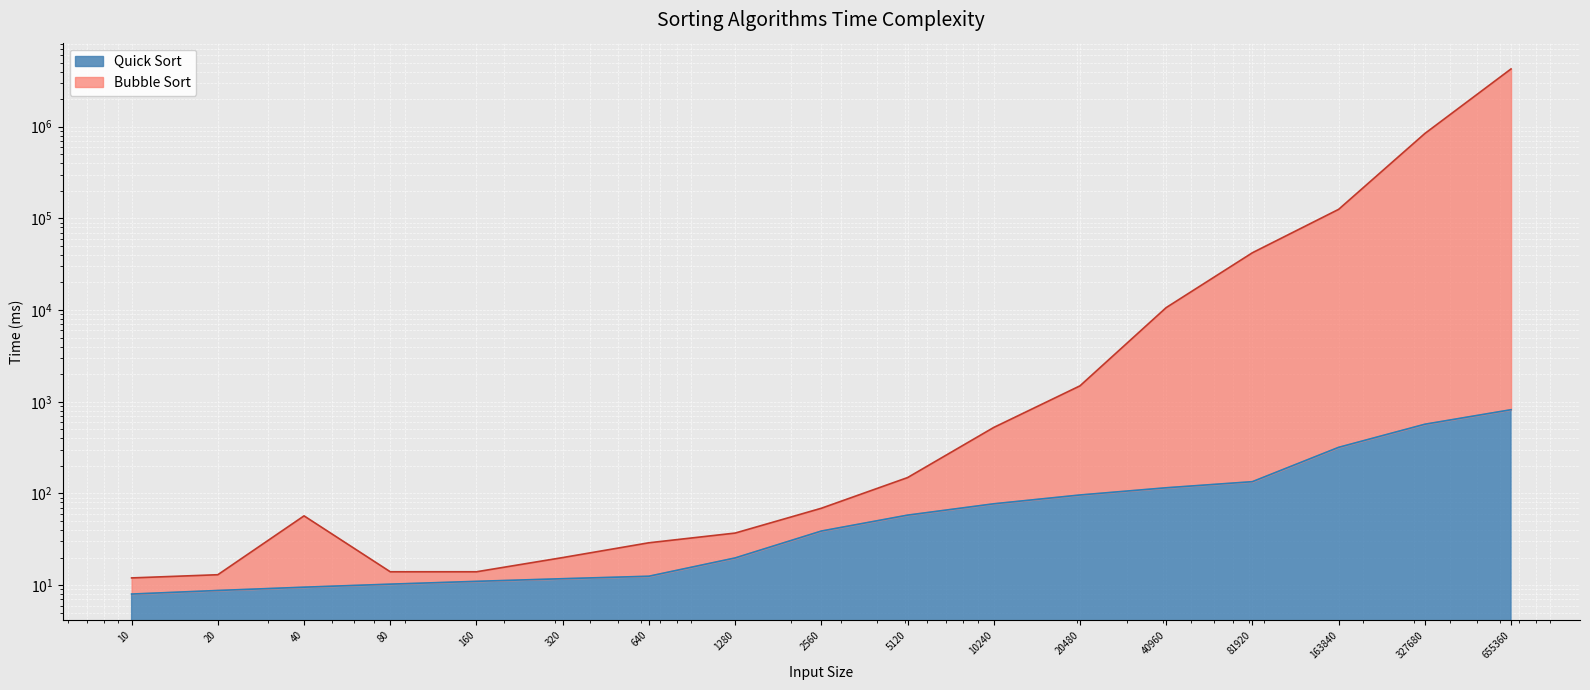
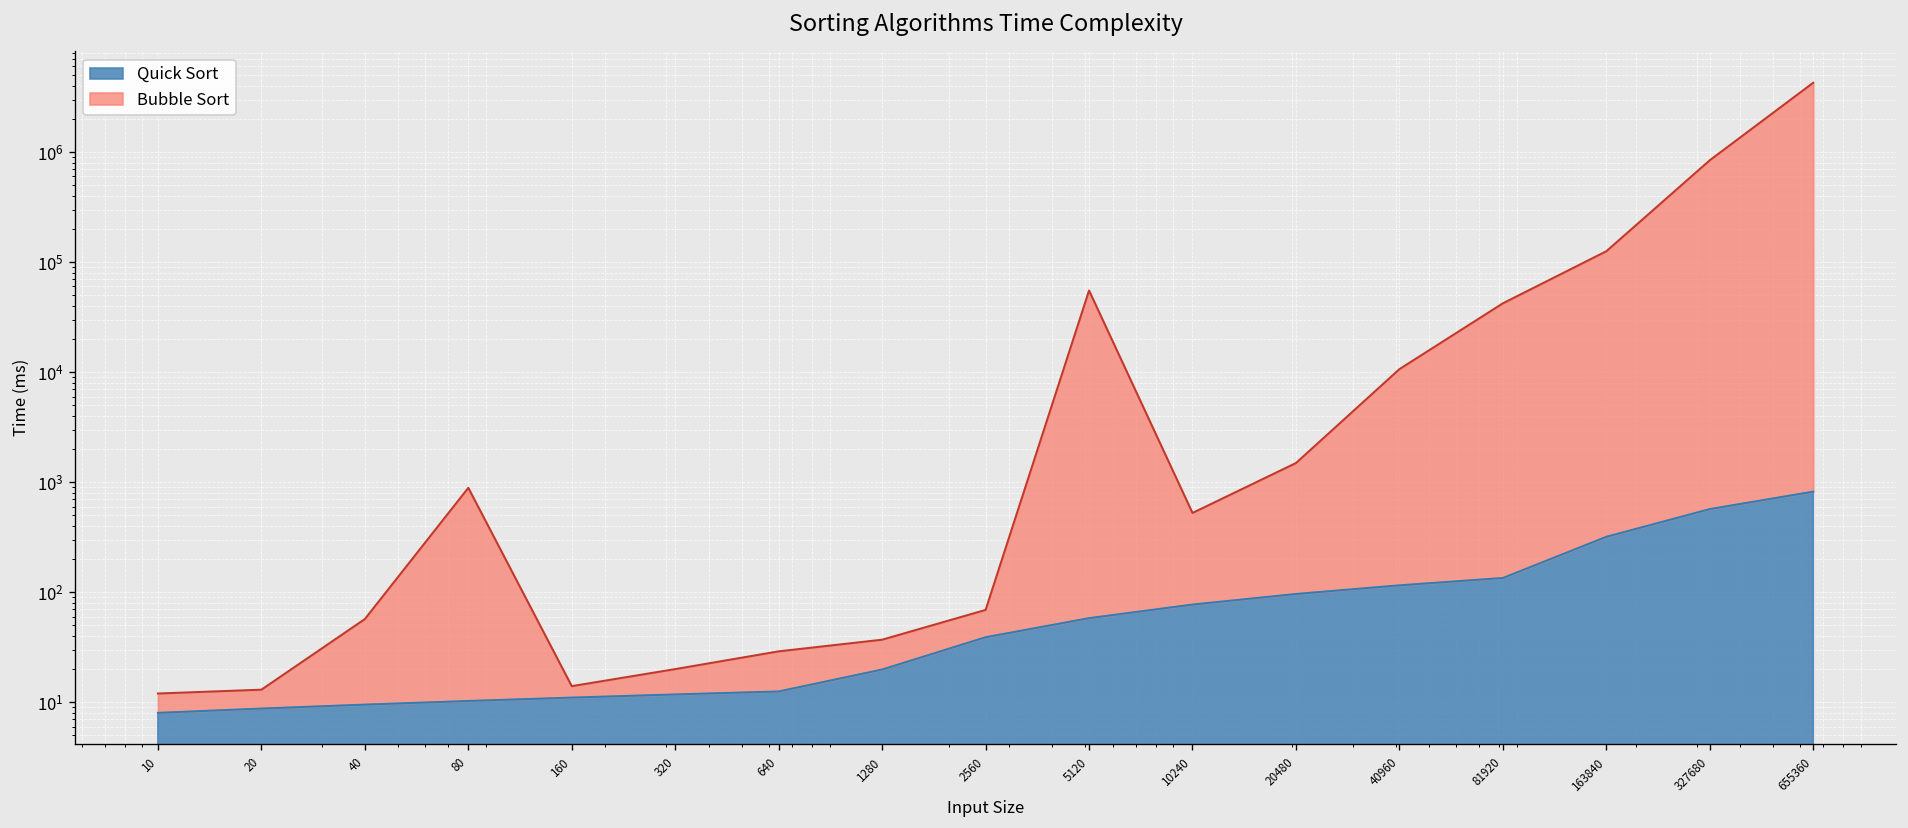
Bubble Sort, 80: 14 -> 900
Bubble Sort, 5120: 150 -> 60000
